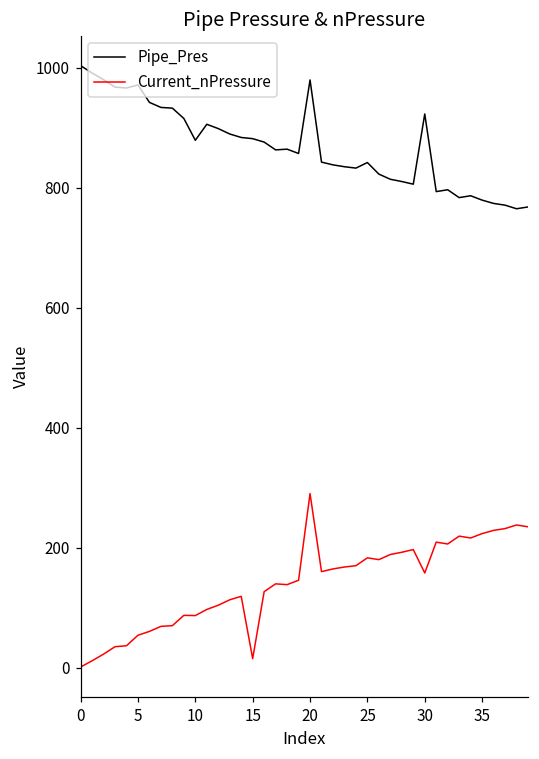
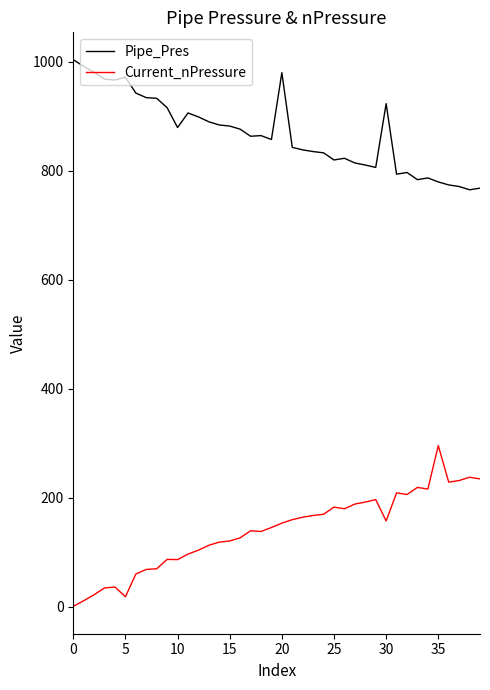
Current_nPressure, 5: 50 -> 20
Current_nPressure, 15: 10 -> 120
Current_nPressure, 20: 290 -> 150
Pipe_Pres, 25: 840 -> 820
Current_nPressure, 35: 220 -> 300
